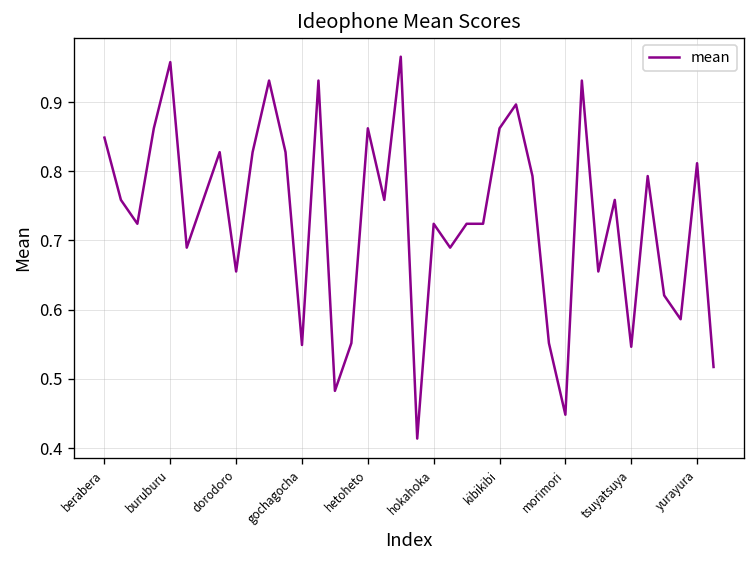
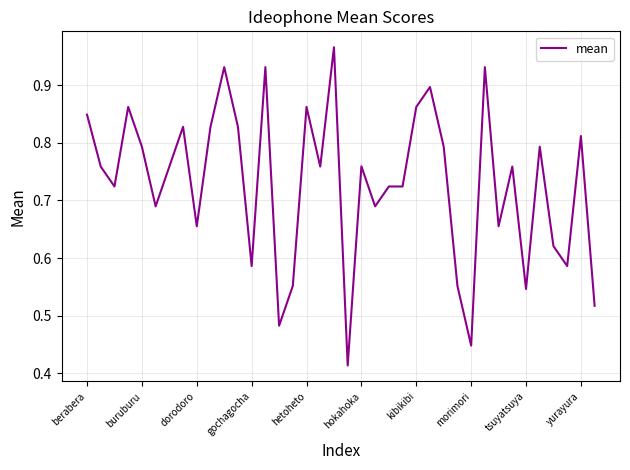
buruburu: 0.96 -> 0.79
gochagocha: 0.55 -> 0.59
hokahoka: 0.72 -> 0.76
